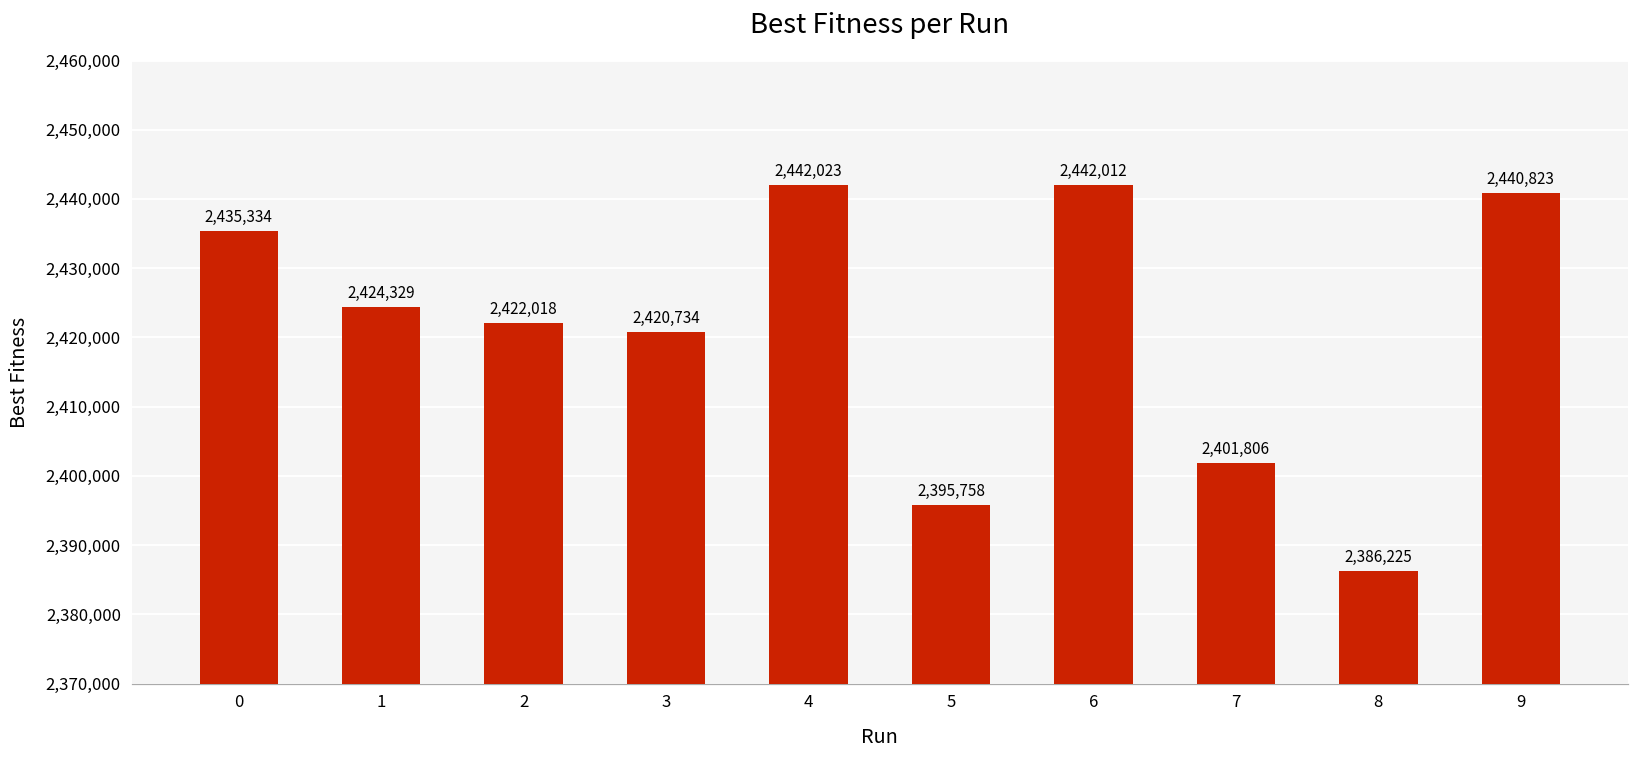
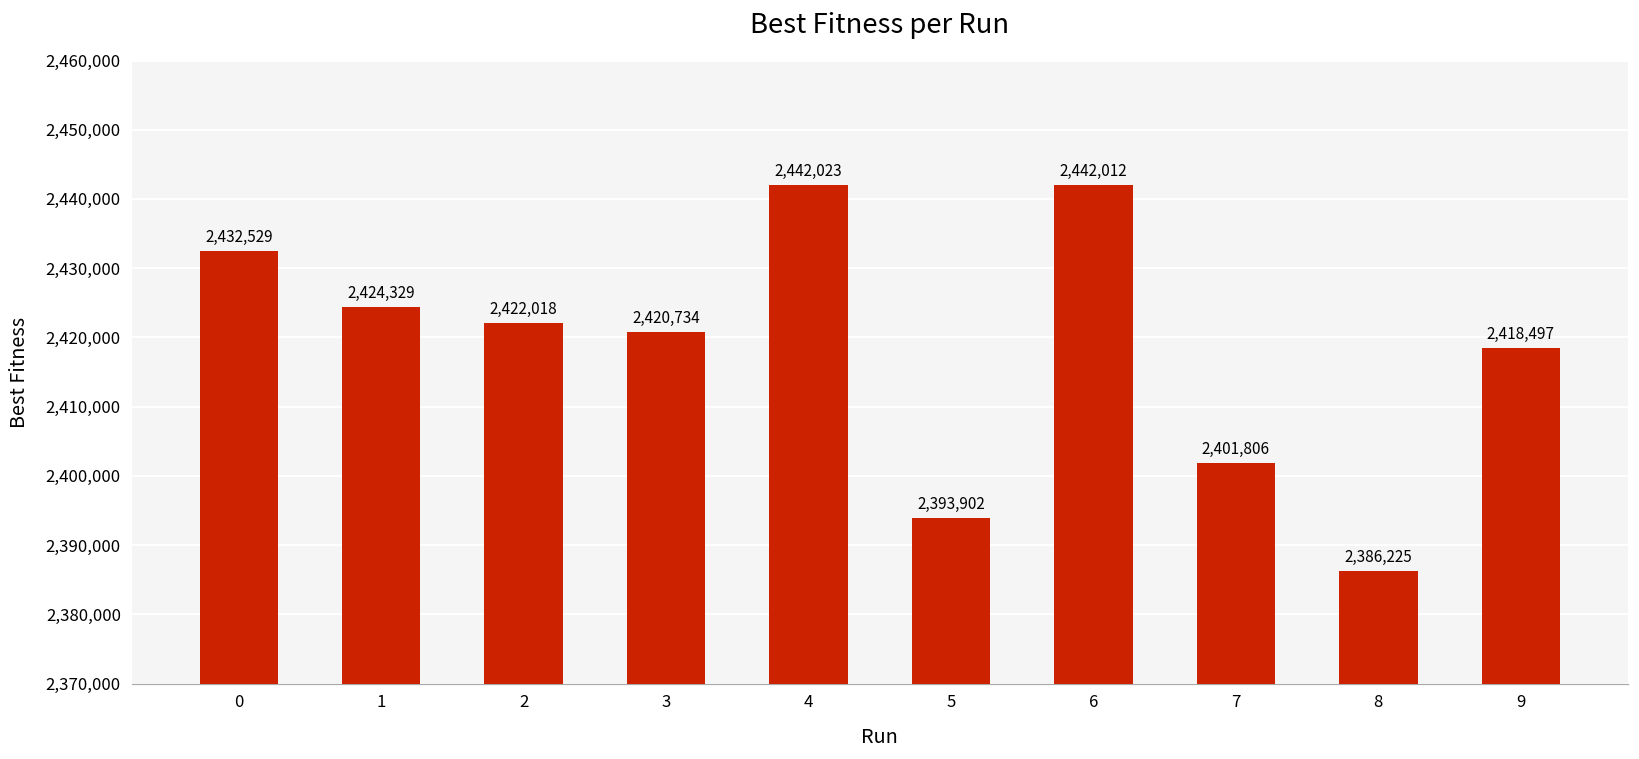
0: 2,435,334 -> 2,432,529
5: 2,395,758 -> 2,393,902
9: 2,440,823 -> 2,418,497
